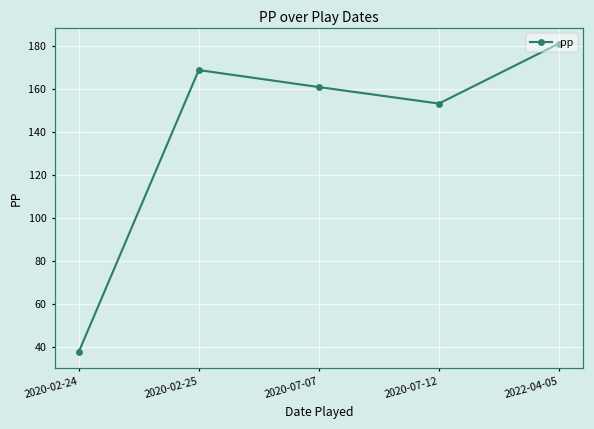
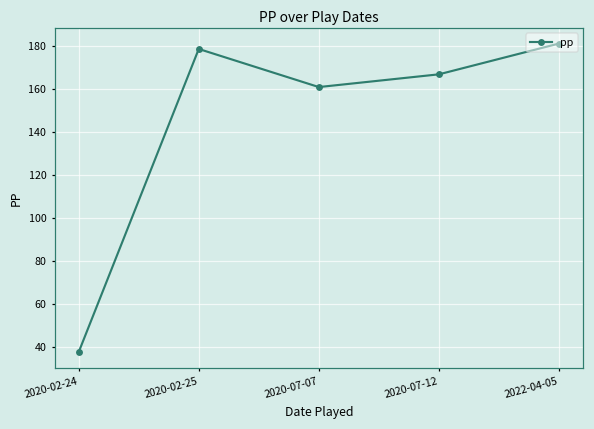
2020-02-25: 169 -> 178
2020-07-12: 153 -> 167
